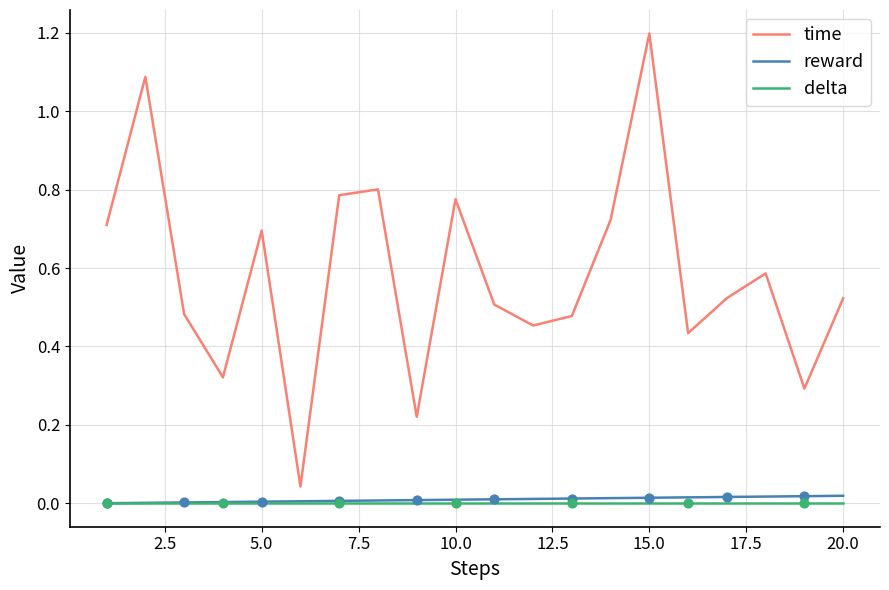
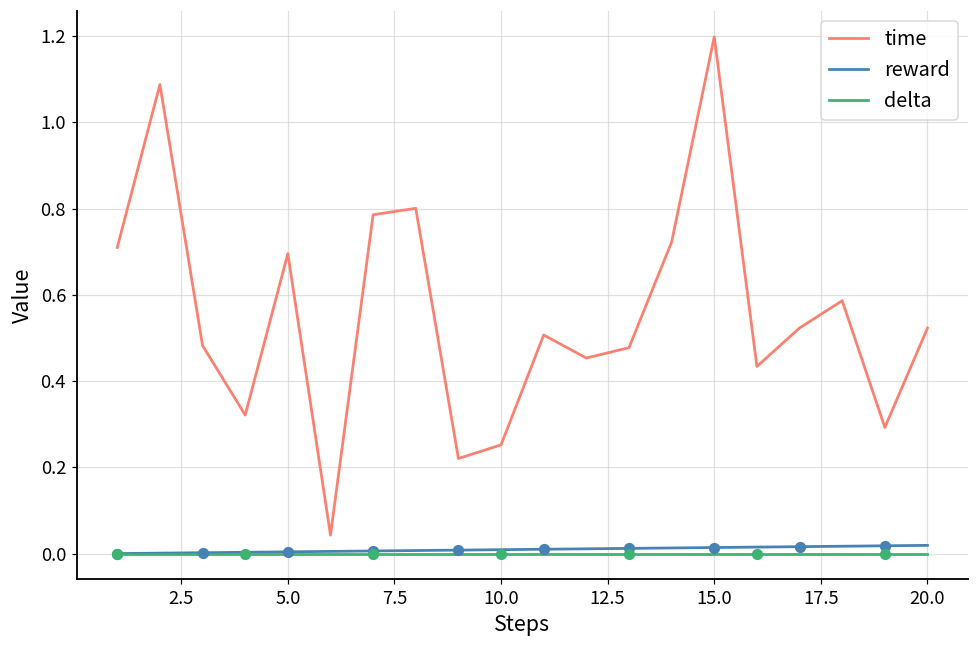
time, 10.0: 0.78 -> 0.25
